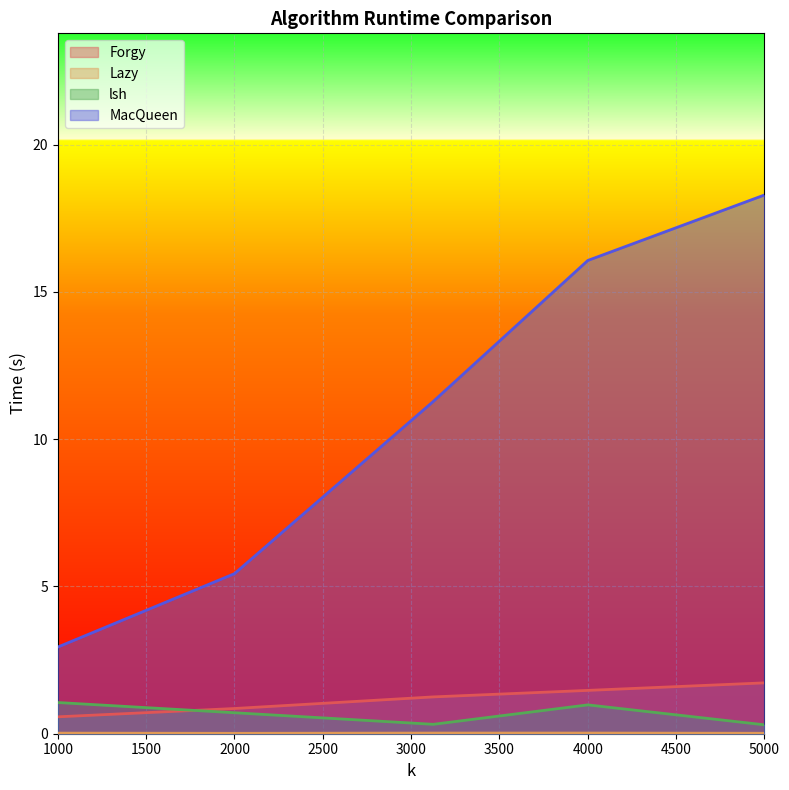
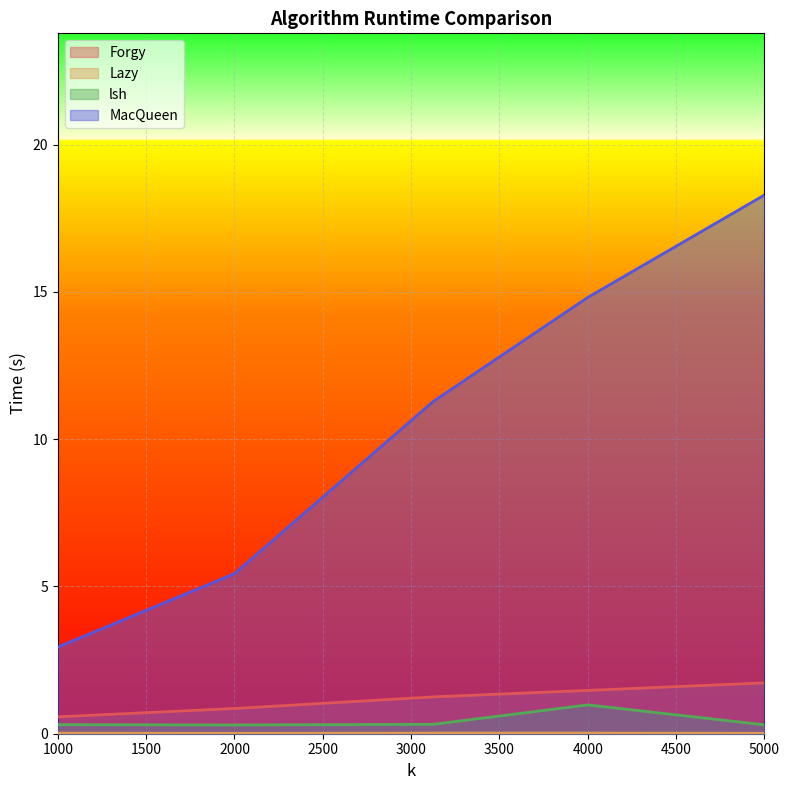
lsh, 1000: 1.1 -> 0.3
lsh, 2000: 0.7 -> 0.3
MacQueen, 4000: 16.1 -> 14.8
